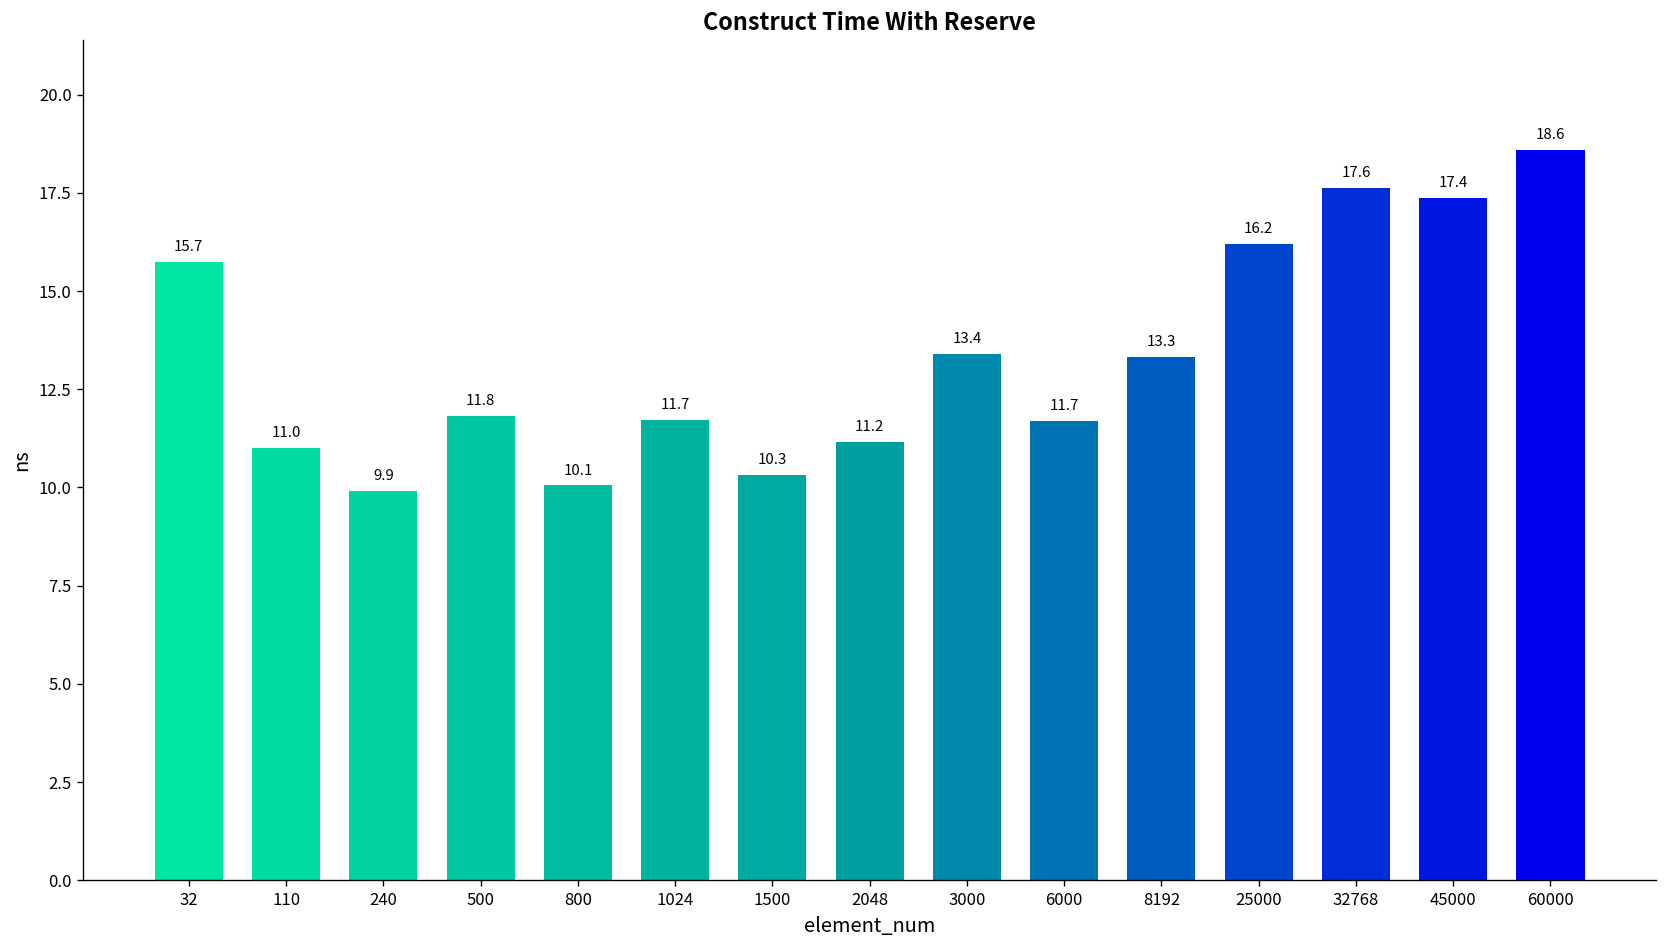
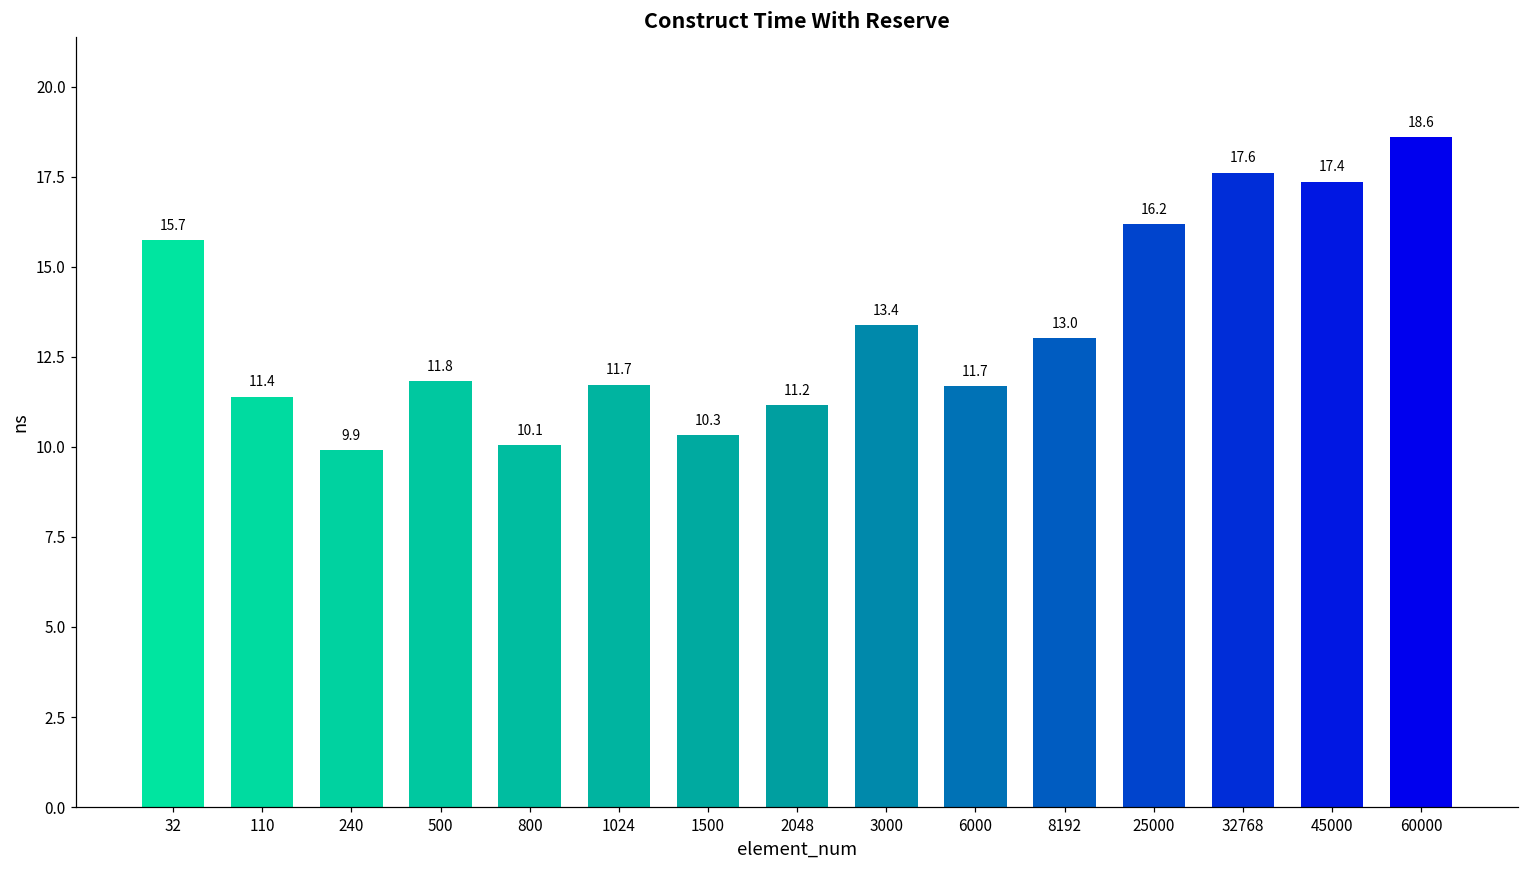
110: 11.0 -> 11.4
8192: 13.3 -> 13.0
